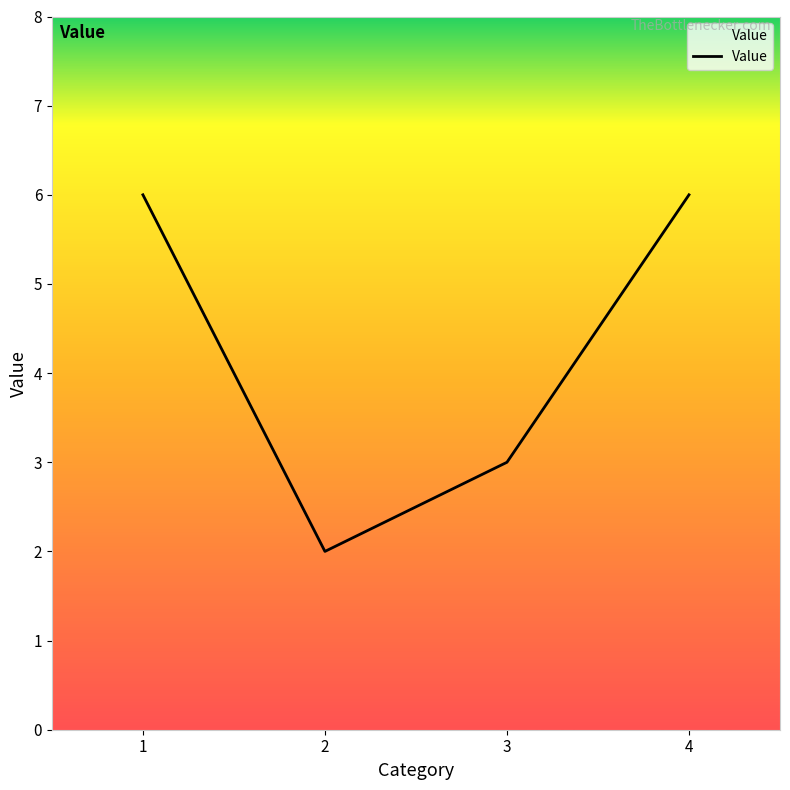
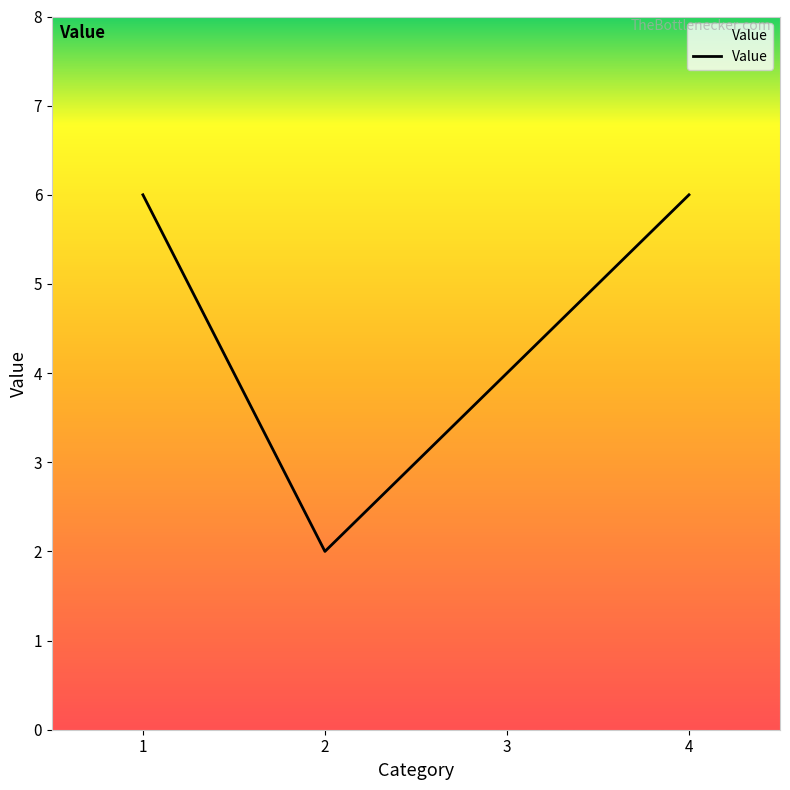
3: 3 -> 4
